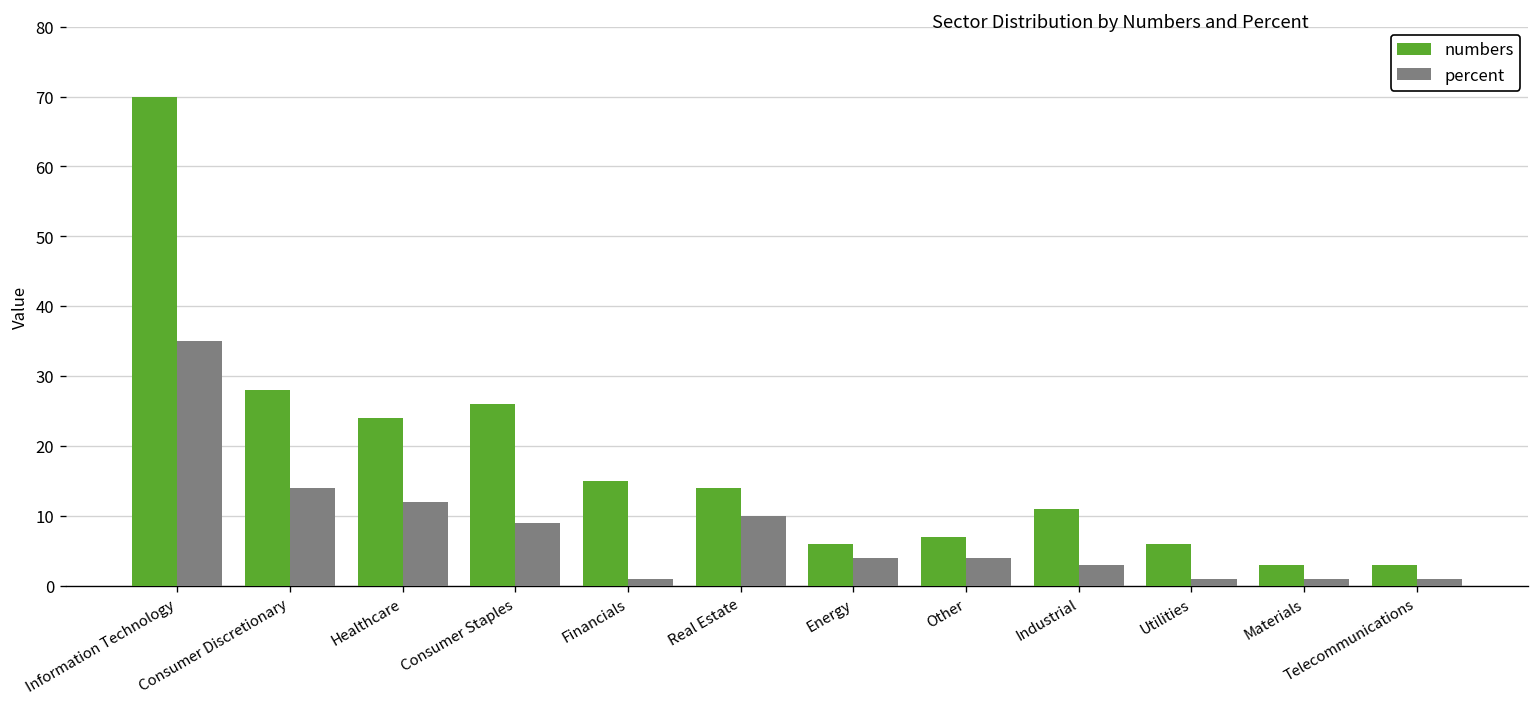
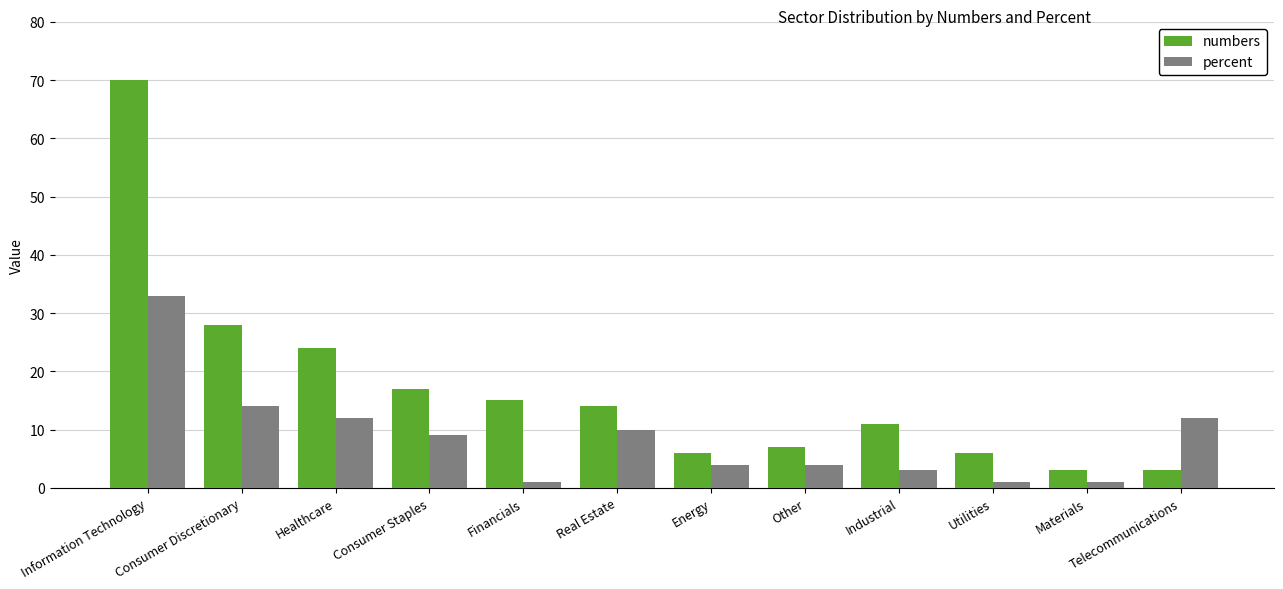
percent, Information Technology: 35 -> 33
numbers, Consumer Staples: 26 -> 17
percent, Telecommunications: 1 -> 12
